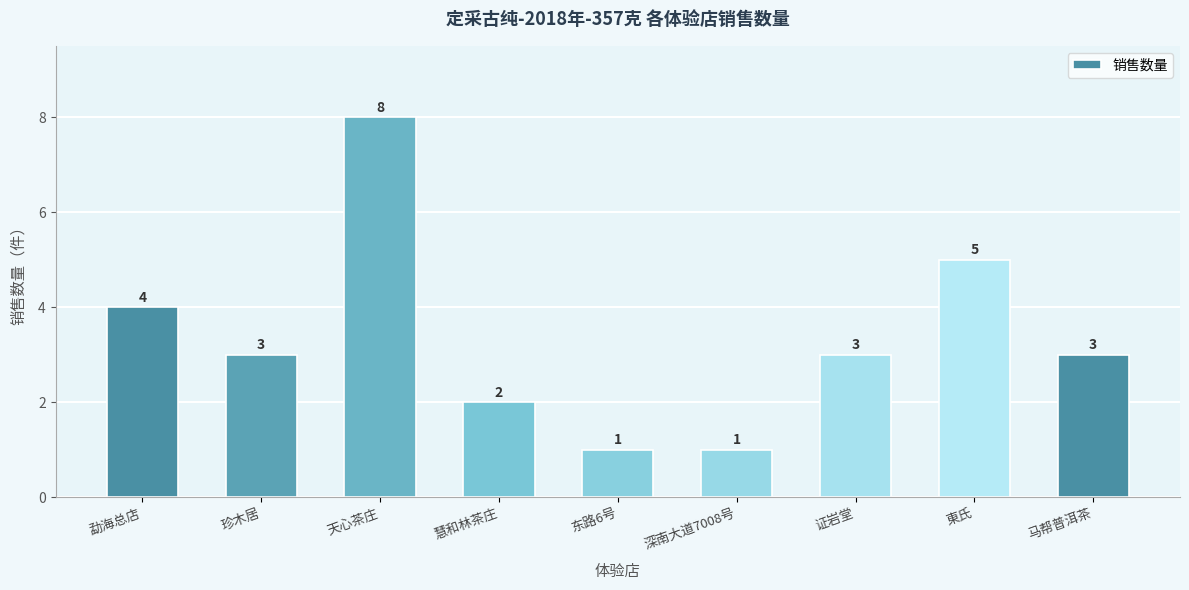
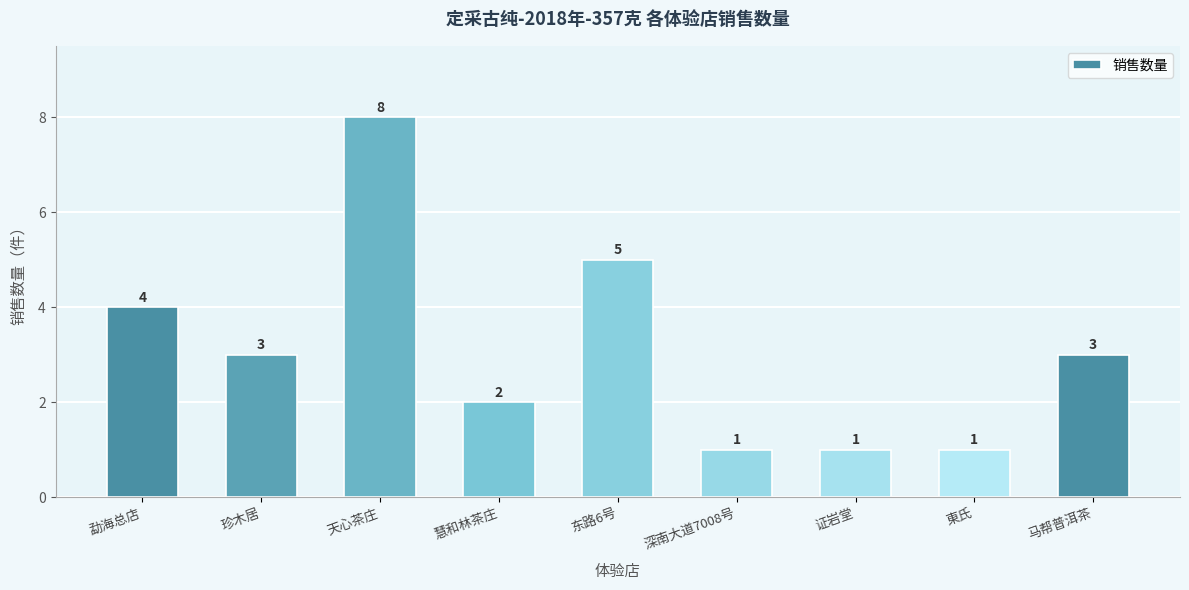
东路6号: 1 -> 5
证岩堂: 3 -> 1
東氏: 5 -> 1
